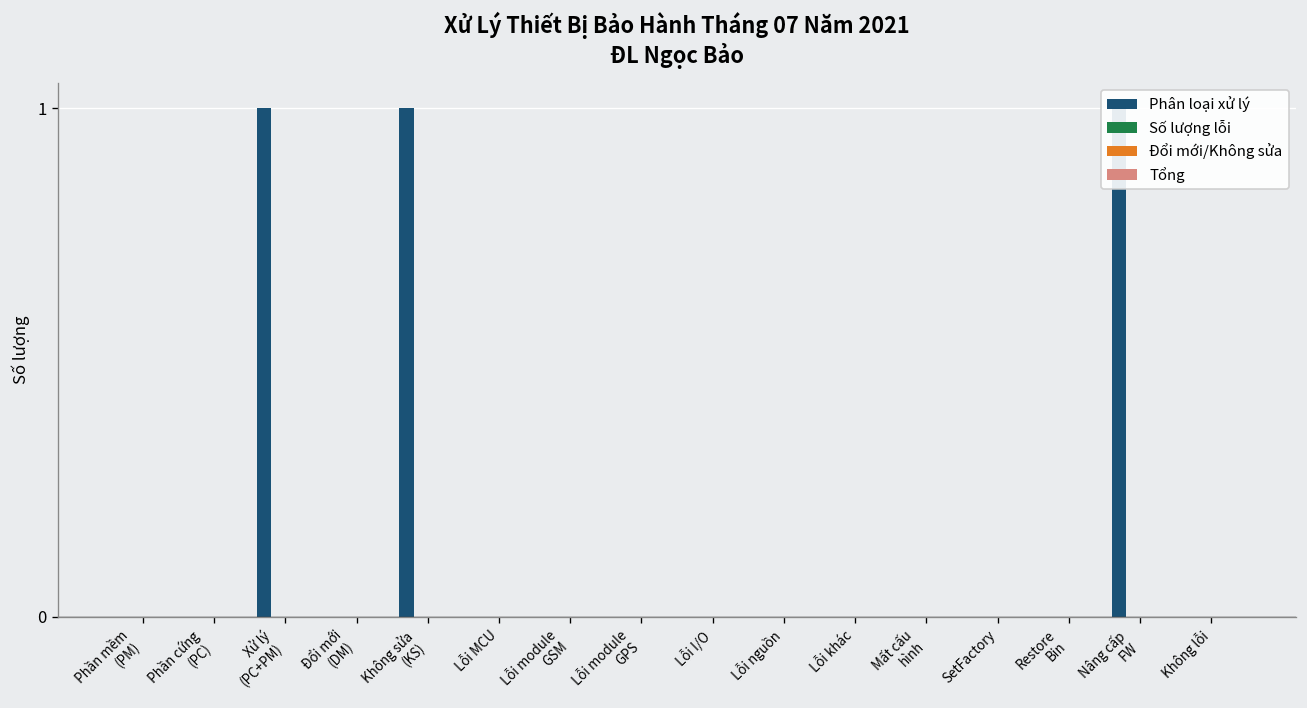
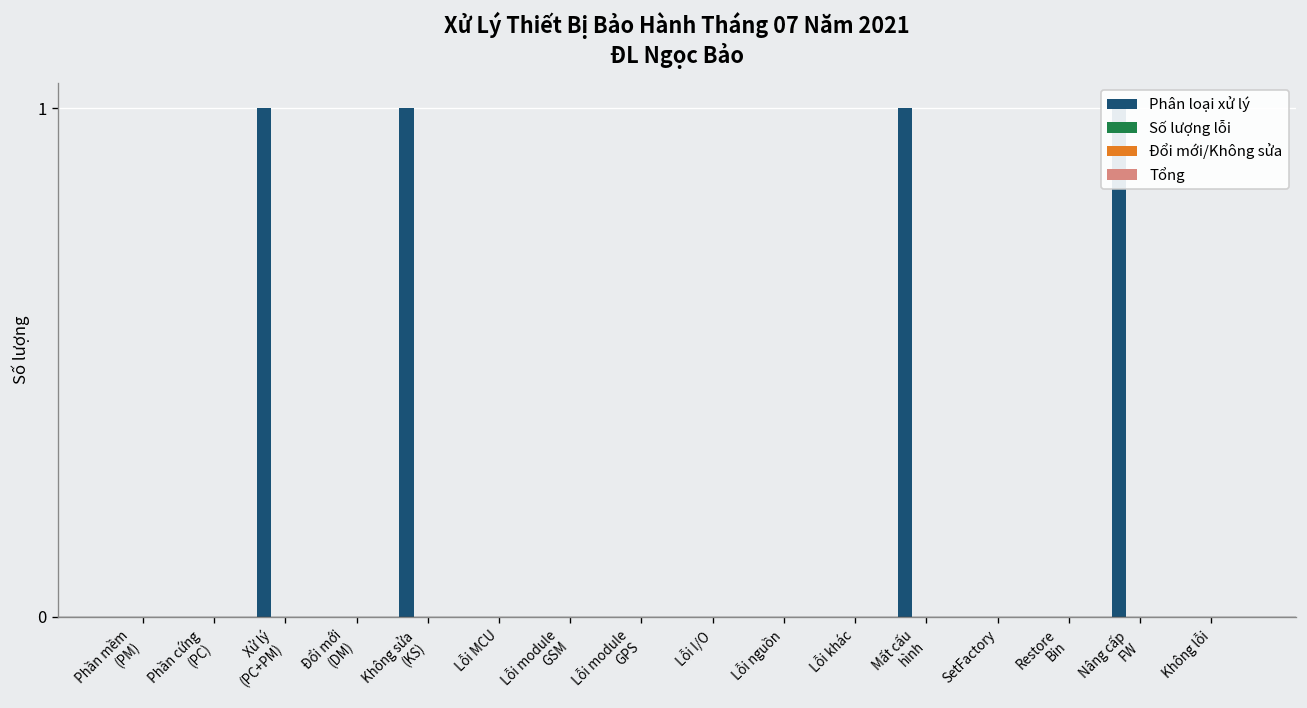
Phân loại xử lý, Mất cấu hình: 0 -> 1
